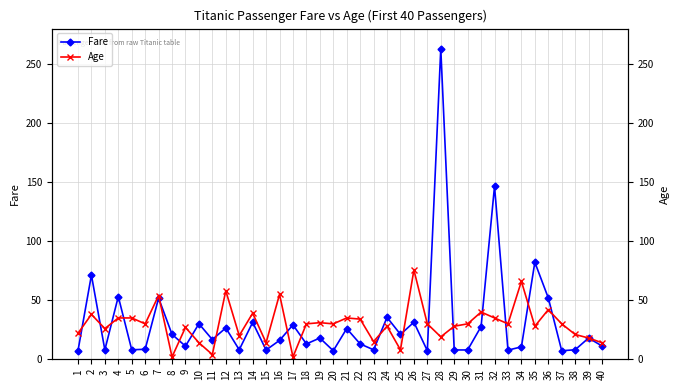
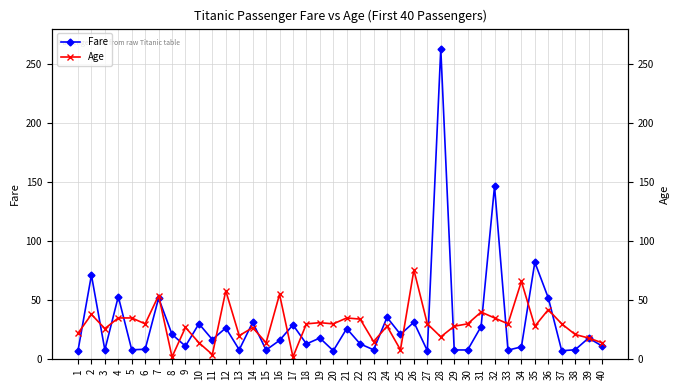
Age, 14: 39 -> 27
